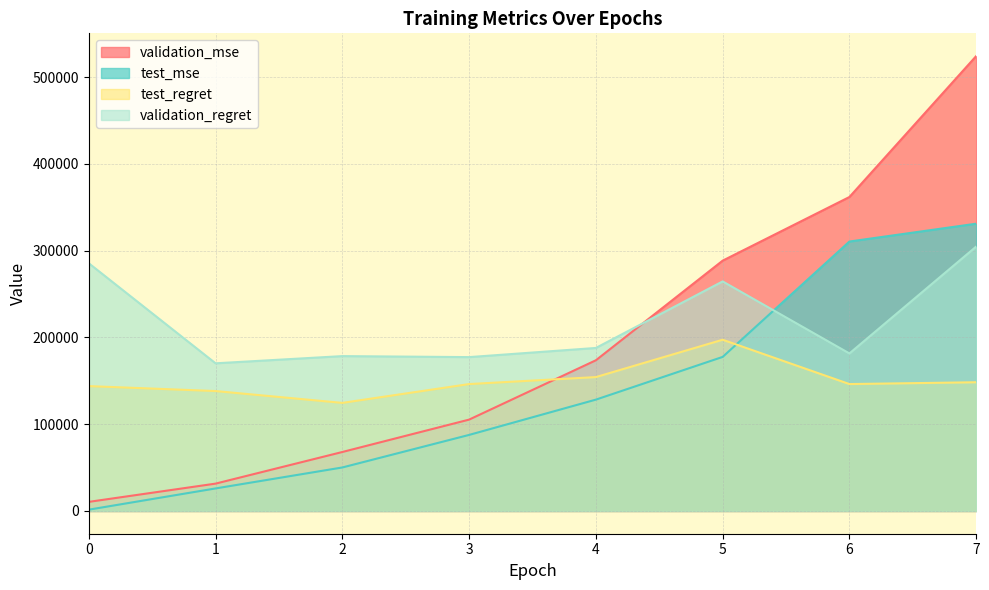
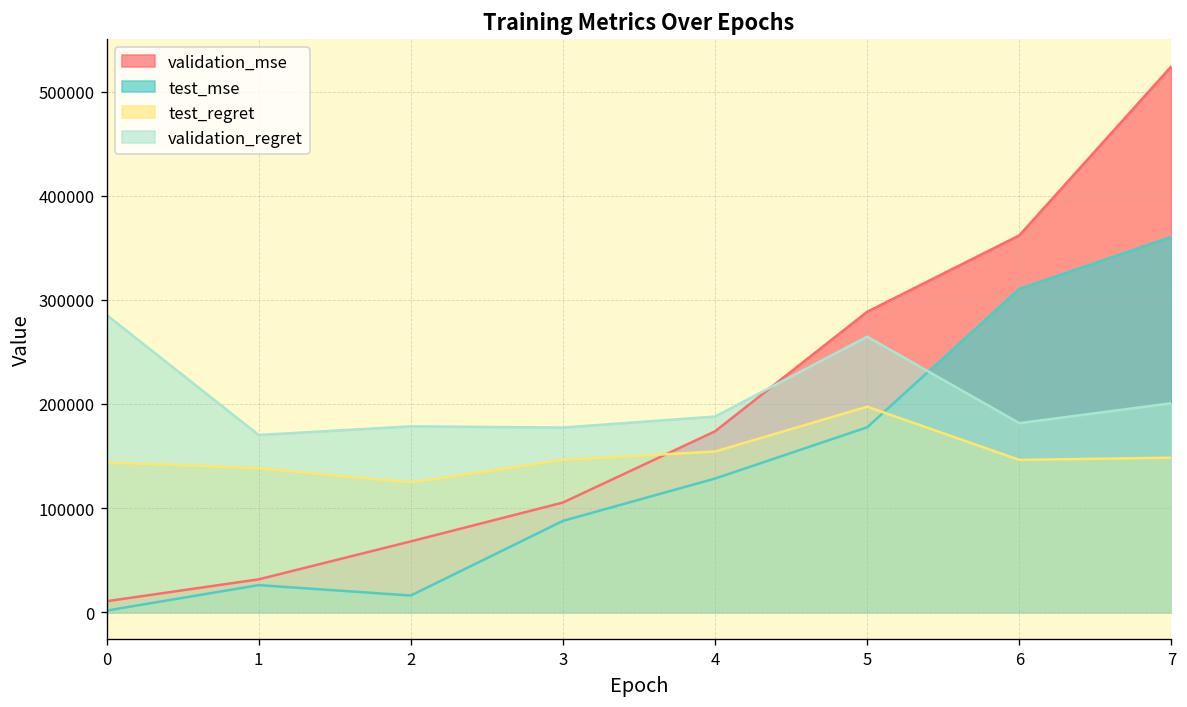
test_mse, 2: 50000 -> 20000
test_mse, 7: 330000 -> 360000
validation_regret, 7: 300000 -> 200000
